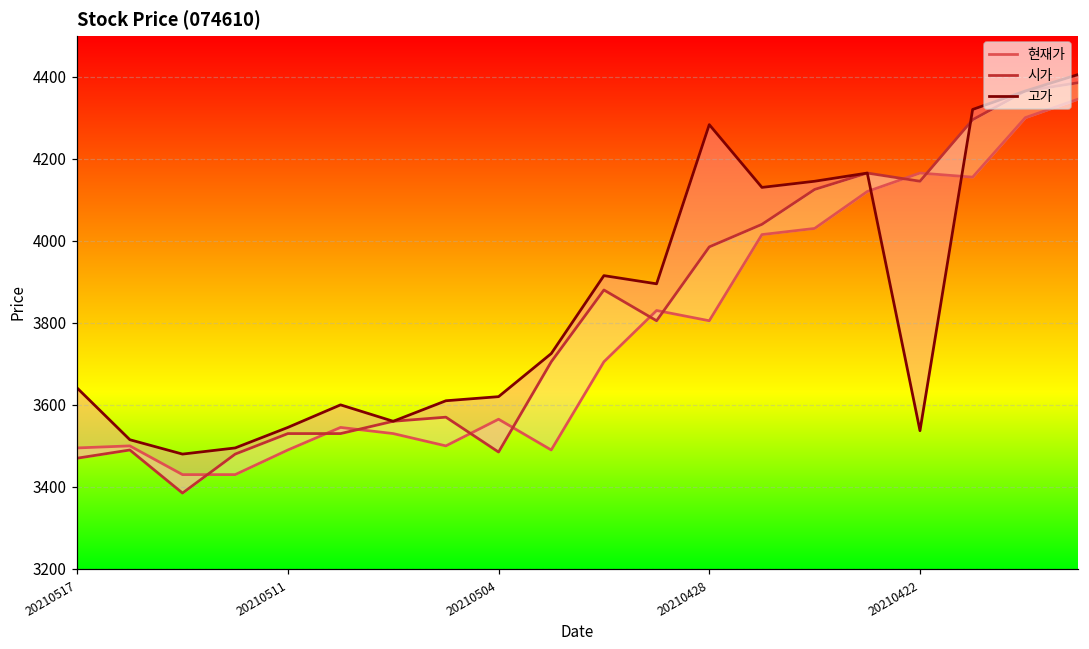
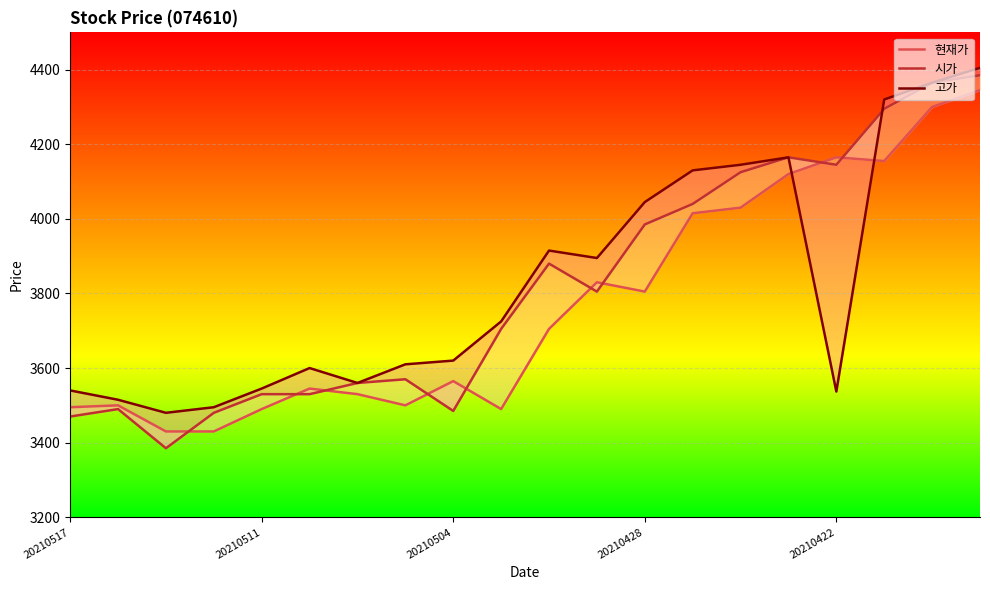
고가, 20210517: 3640 -> 3540
고가, 20210428: 4280 -> 4050
